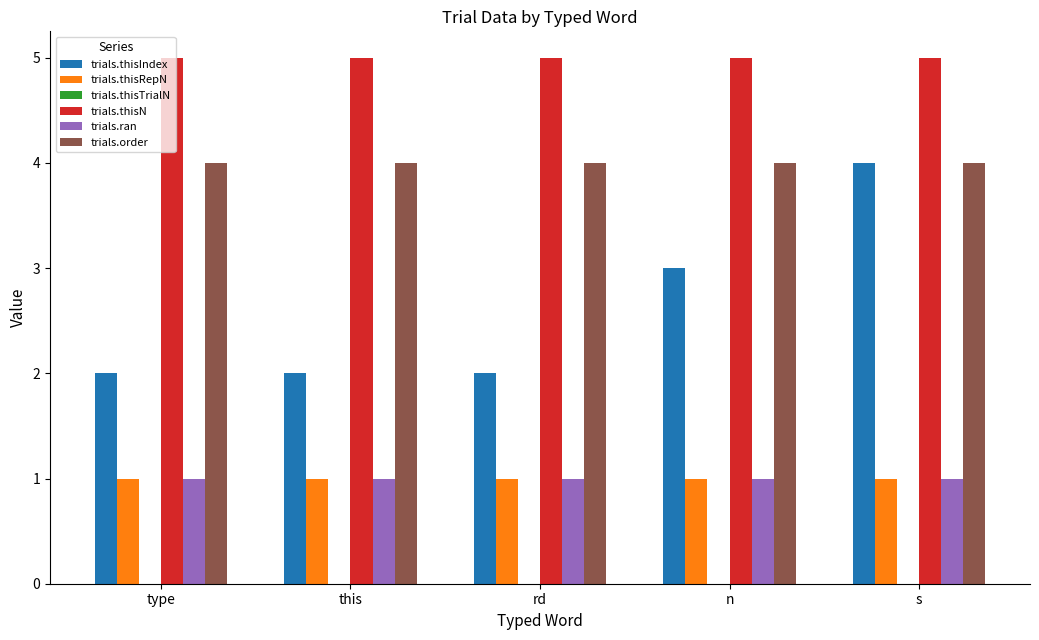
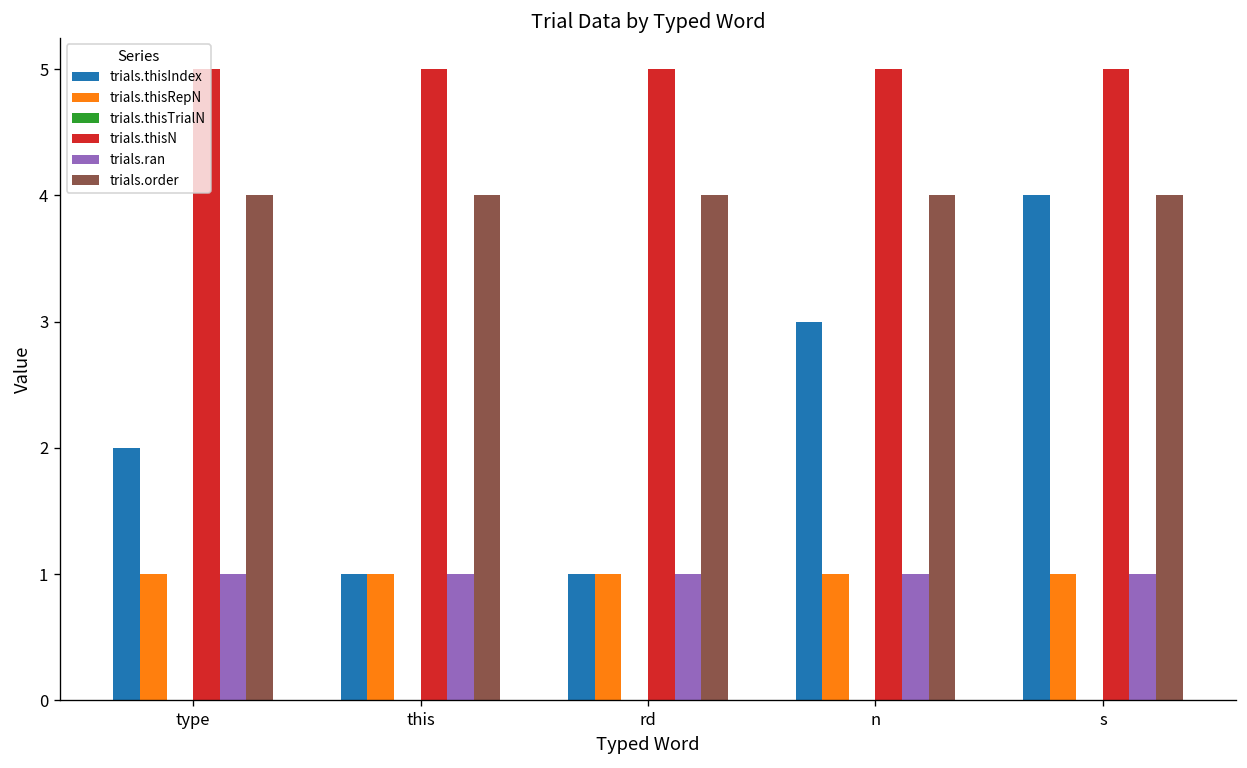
trials.thisIndex, this: 2 -> 1
trials.thisIndex, rd: 2 -> 1
